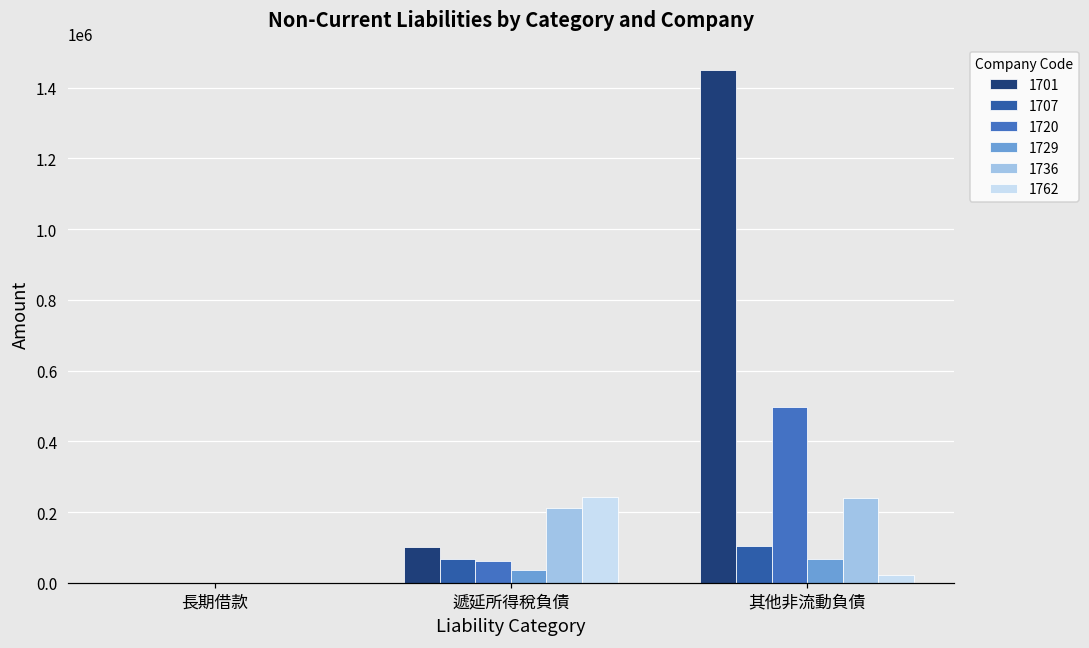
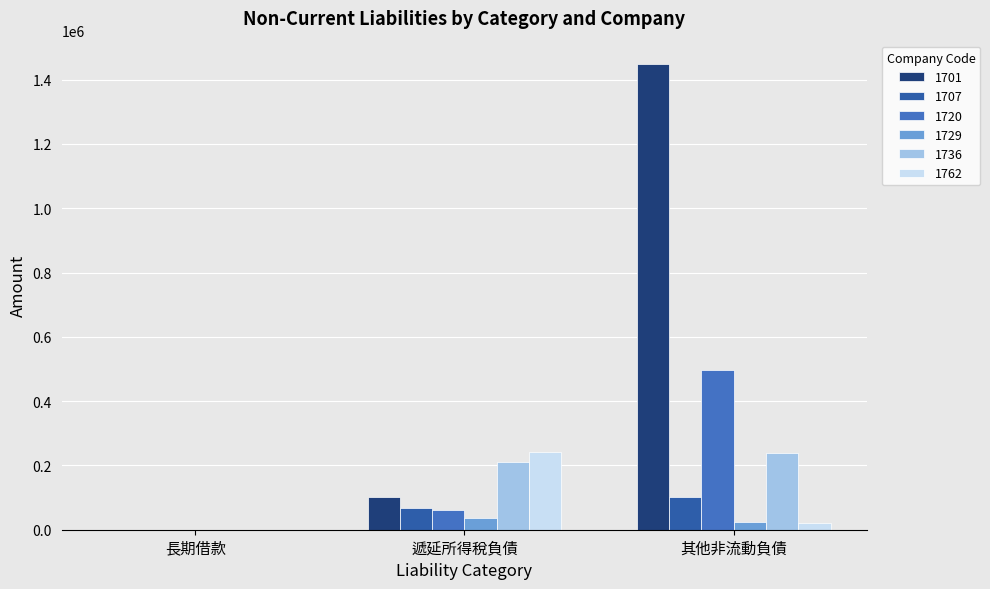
1729, 其他非流動負債: 70000 -> 20000
